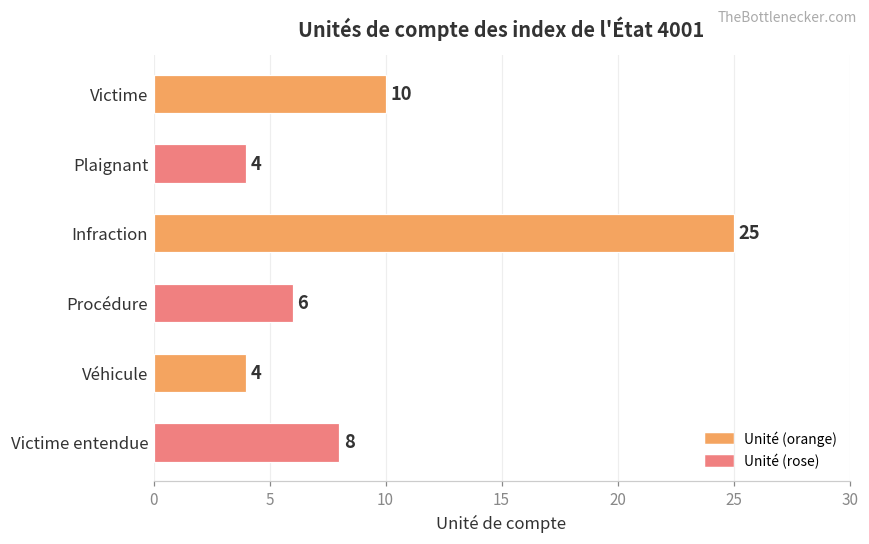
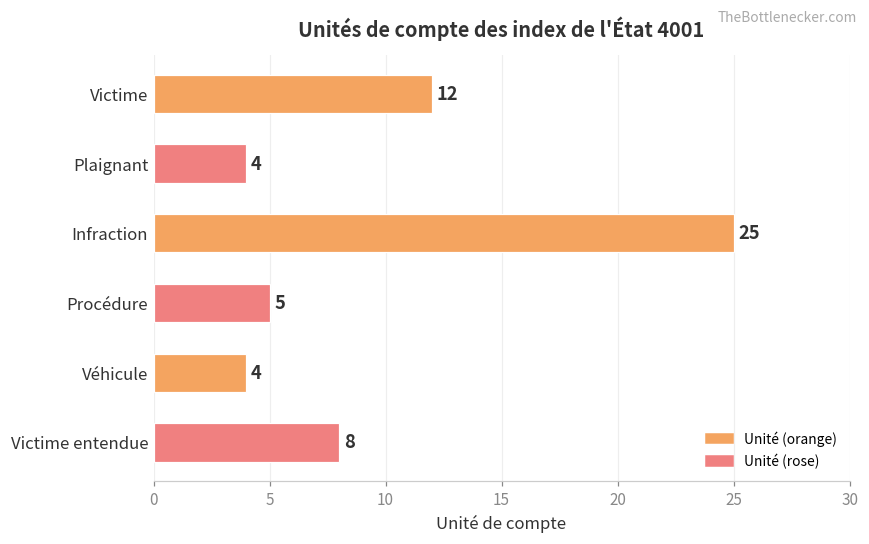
Victime: 10 -> 12
Procédure: 6 -> 5
